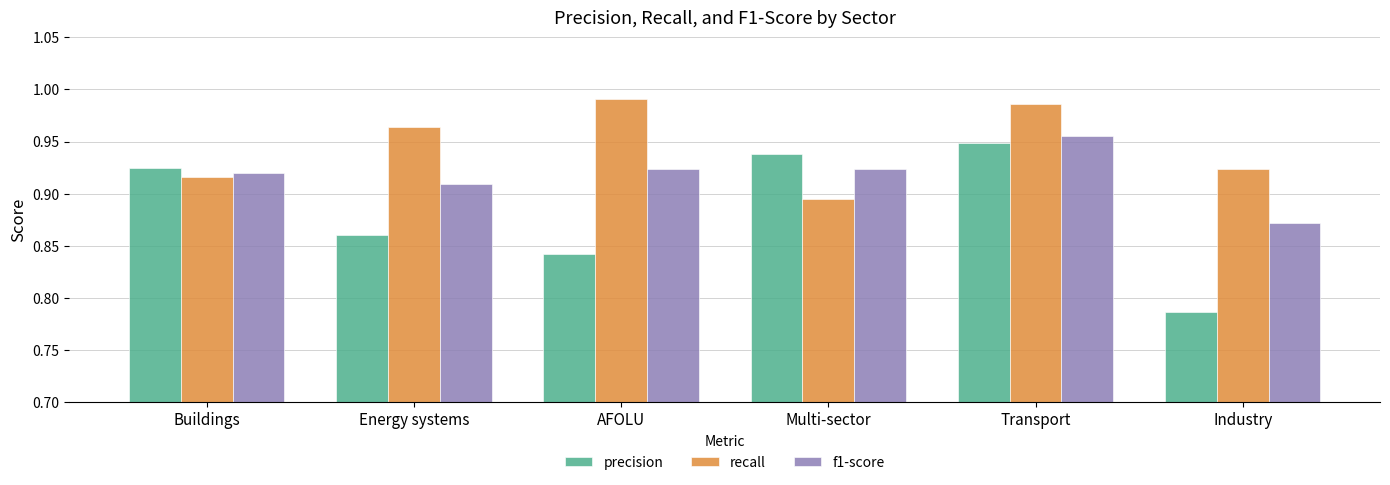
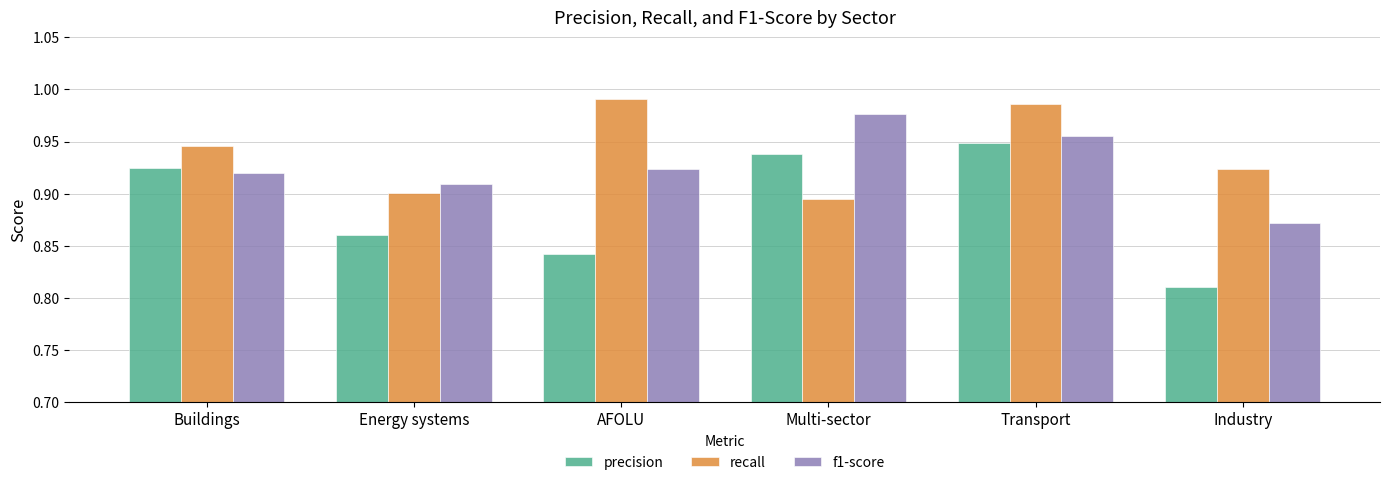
recall, Buildings: 0.916 -> 0.946
recall, Energy systems: 0.964 -> 0.900
f1-score, Multi-sector: 0.923 -> 0.976
precision, Industry: 0.787 -> 0.811
